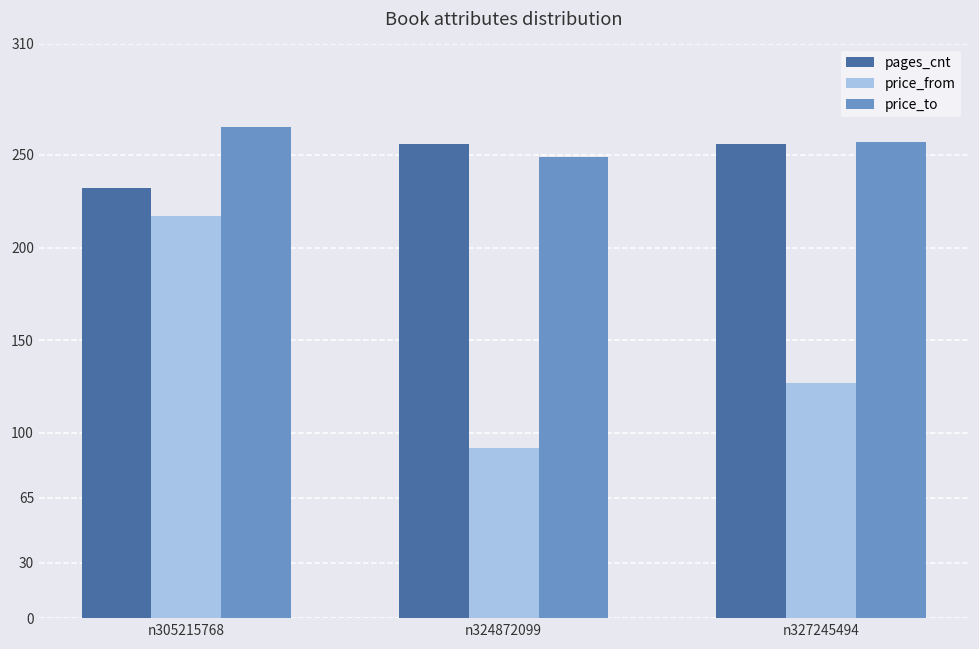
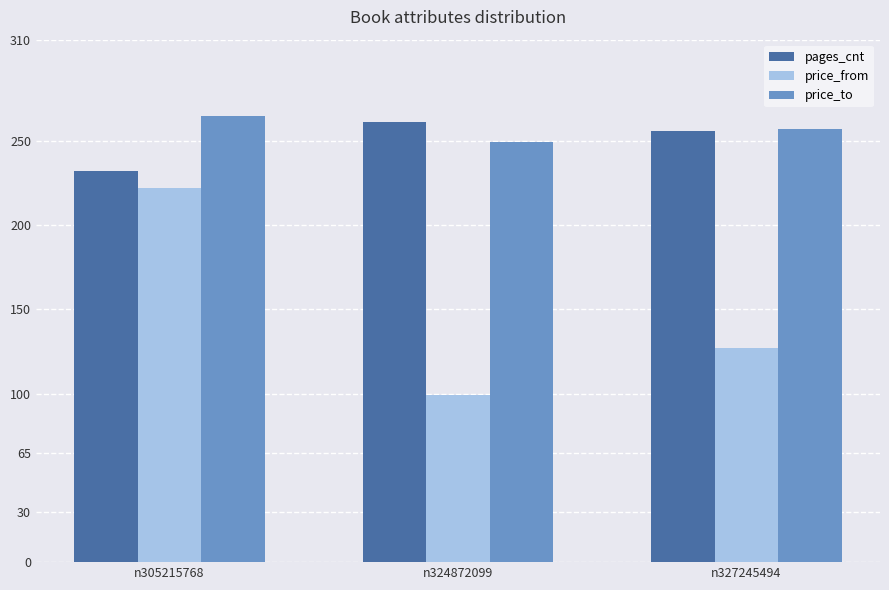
price_from, n305215768: 217 -> 222
pages_cnt, n324872099: 256 -> 261
price_from, n324872099: 92 -> 99
